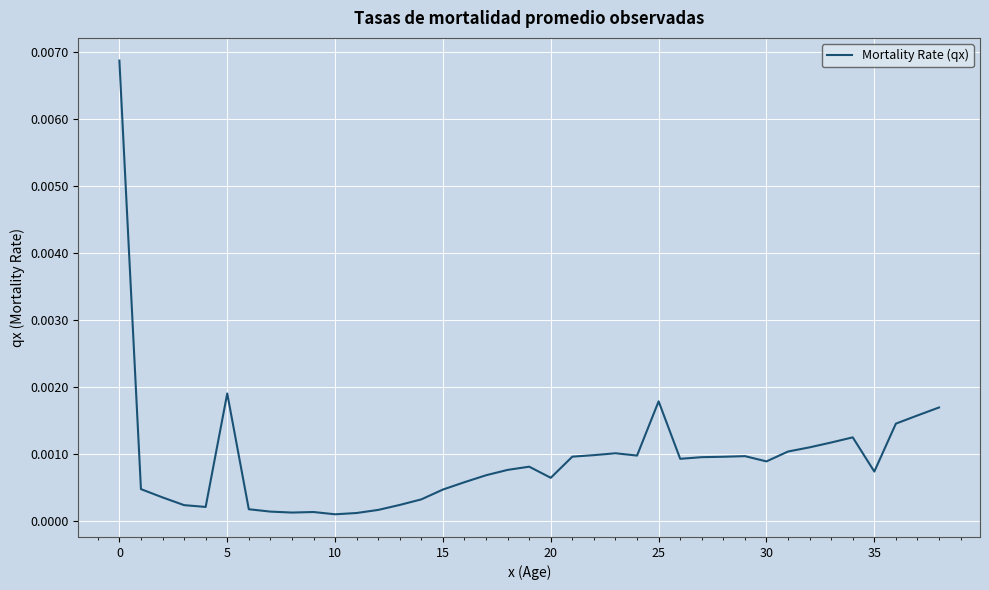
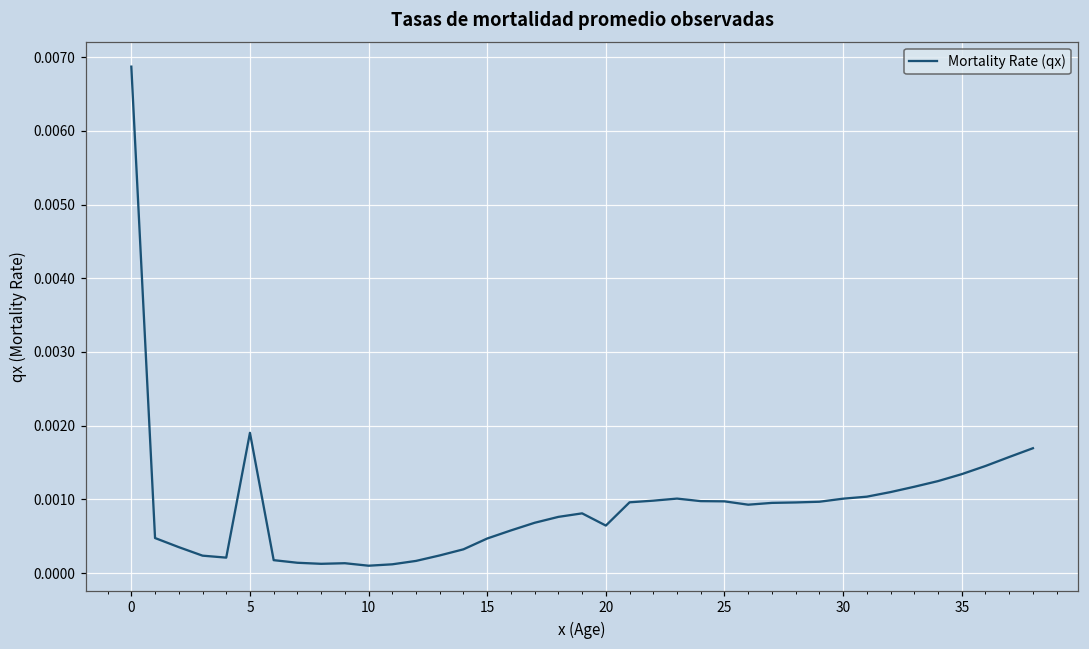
25: 0.0018 -> 0.0010
30: 0.0009 -> 0.0010
35: 0.0007 -> 0.0013
